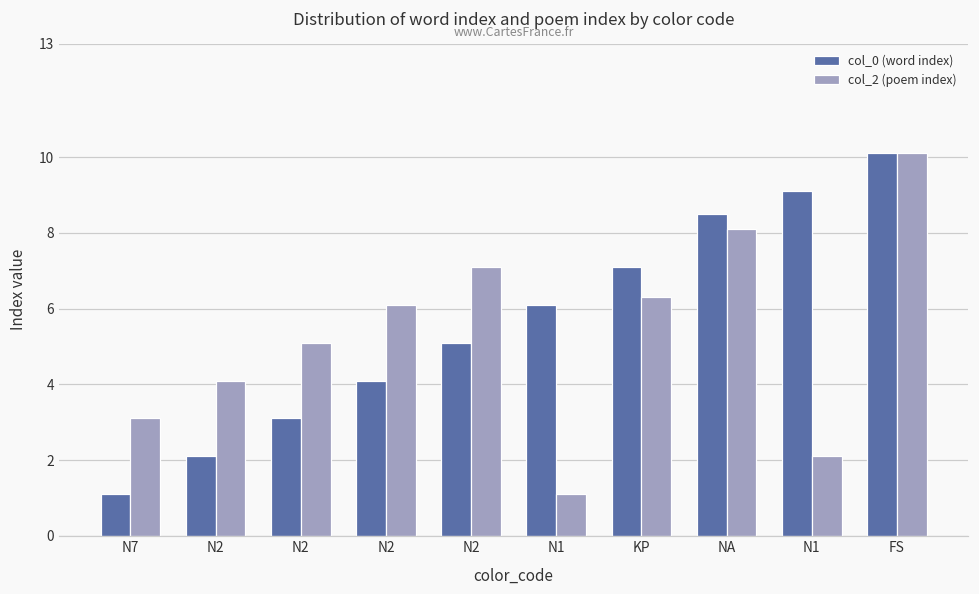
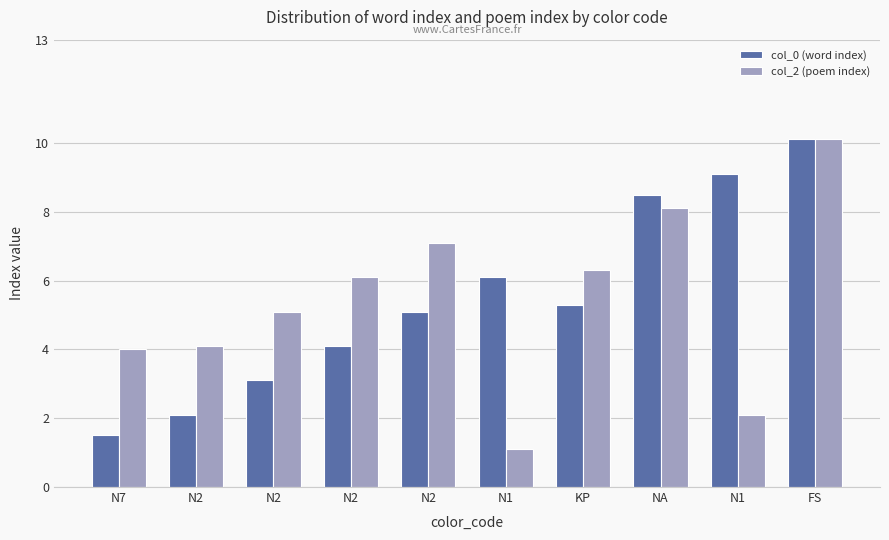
col_0 (word index), N7: 1.1 -> 1.5
col_2 (poem index), N7: 3.1 -> 4.0
col_0 (word index), KP: 7.1 -> 5.3
